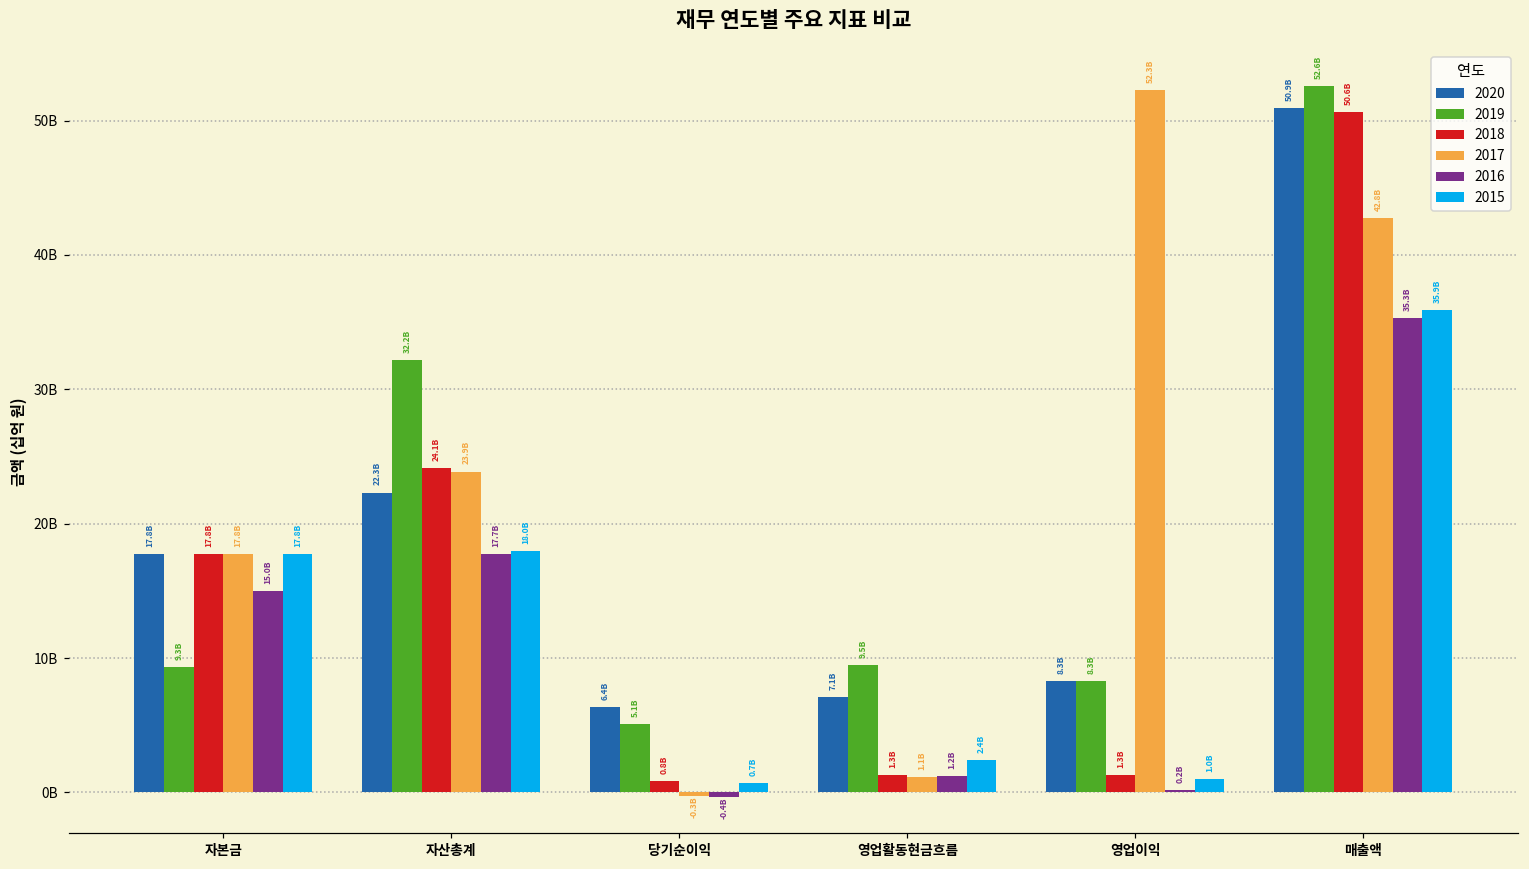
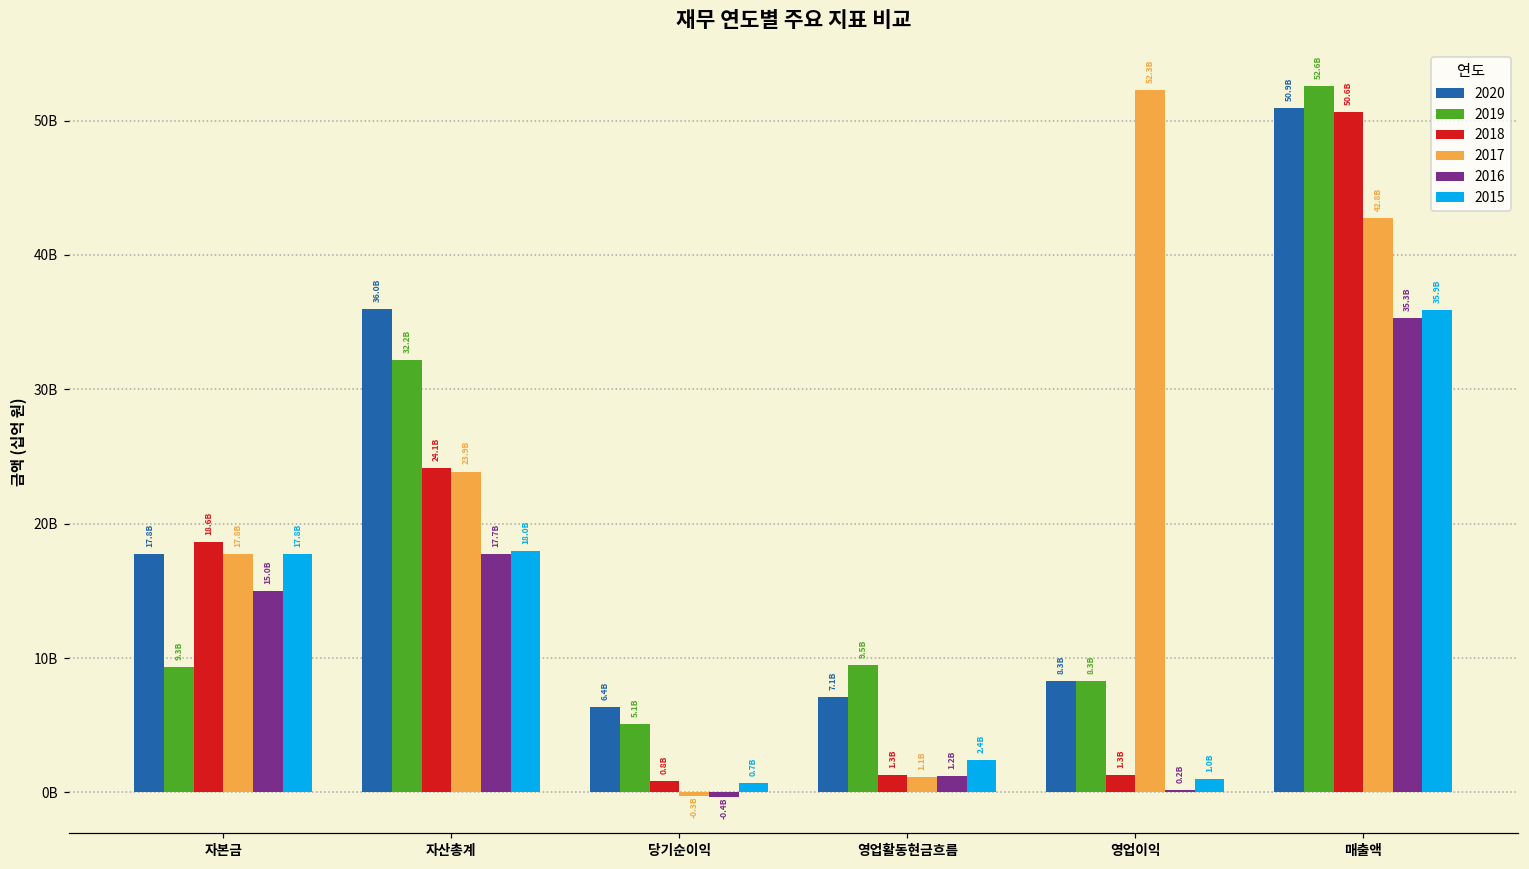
2018, 자본금: 17.8B -> 18.6B
2020, 자산총계: 22.3B -> 36.0B
